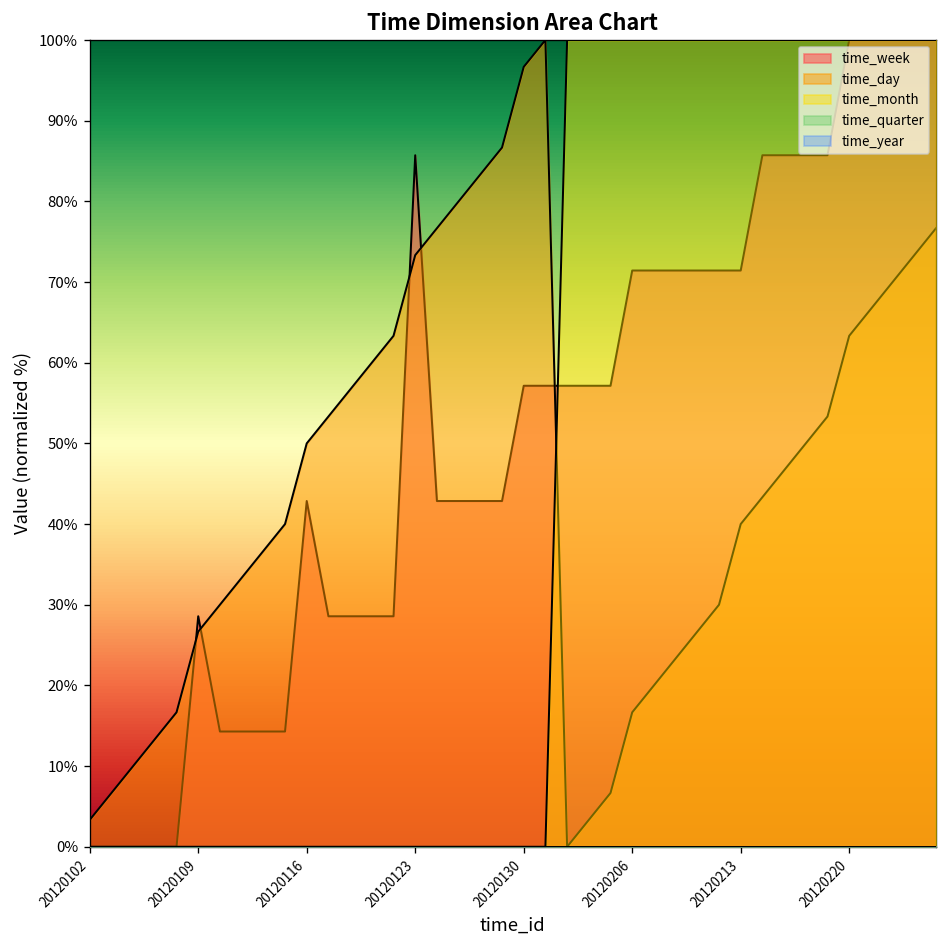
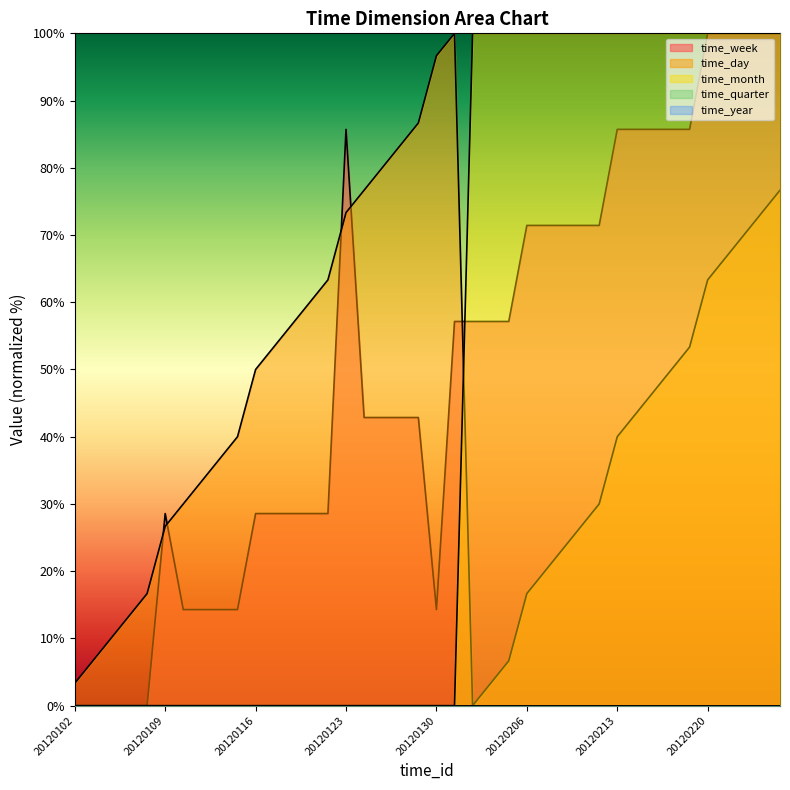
time_week, 20120116: 43% -> 29%
time_week, 20120130: 57% -> 14%
time_week, 20120213: 71% -> 86%
